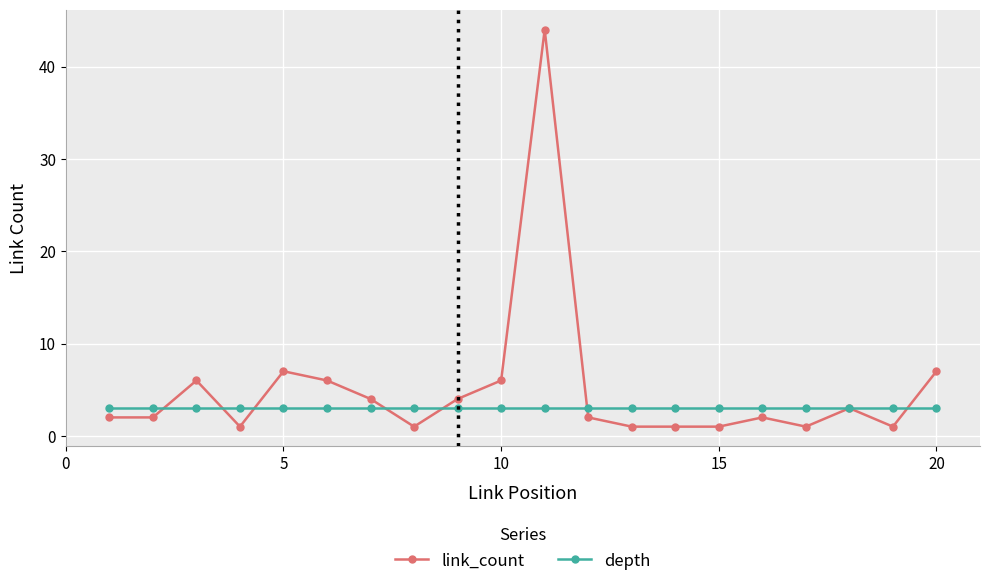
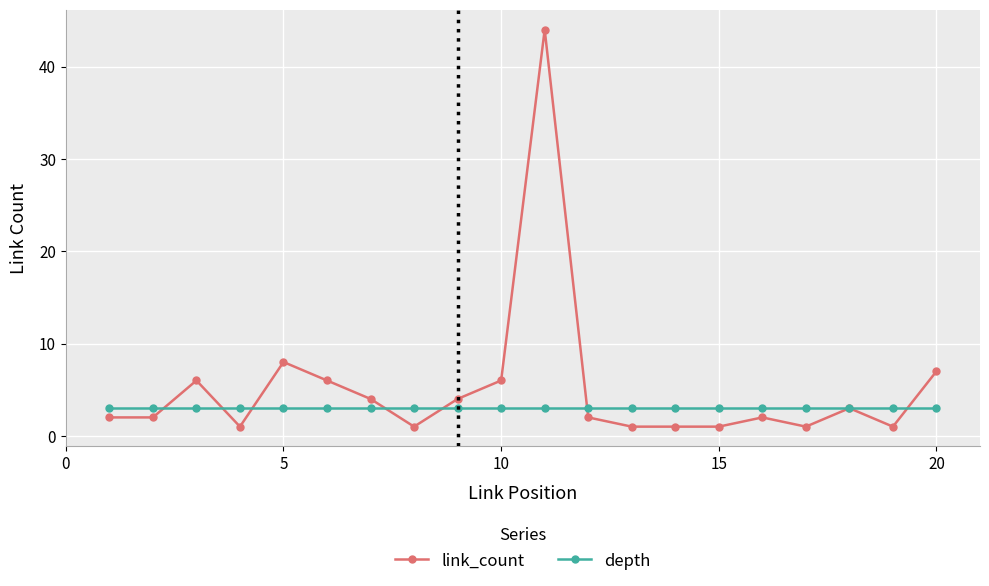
link_count, 5: 7 -> 8
